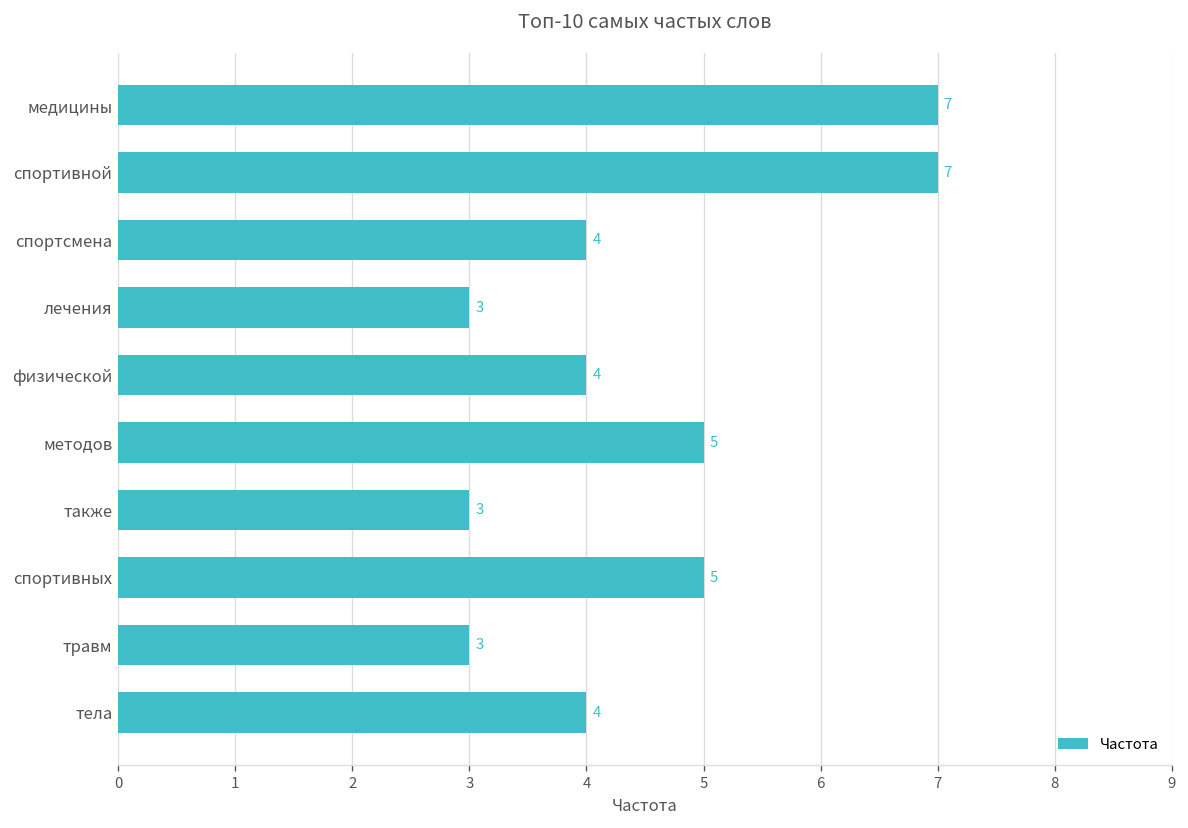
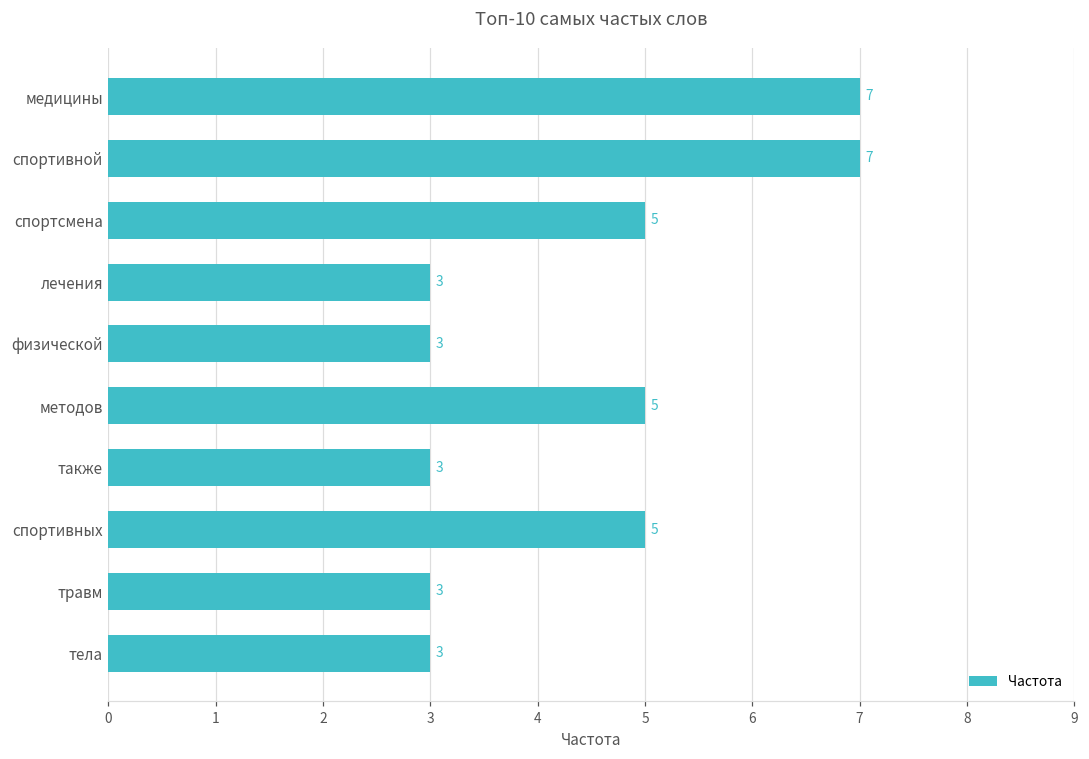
спортсмена: 4 -> 5
физической: 4 -> 3
тела: 4 -> 3
